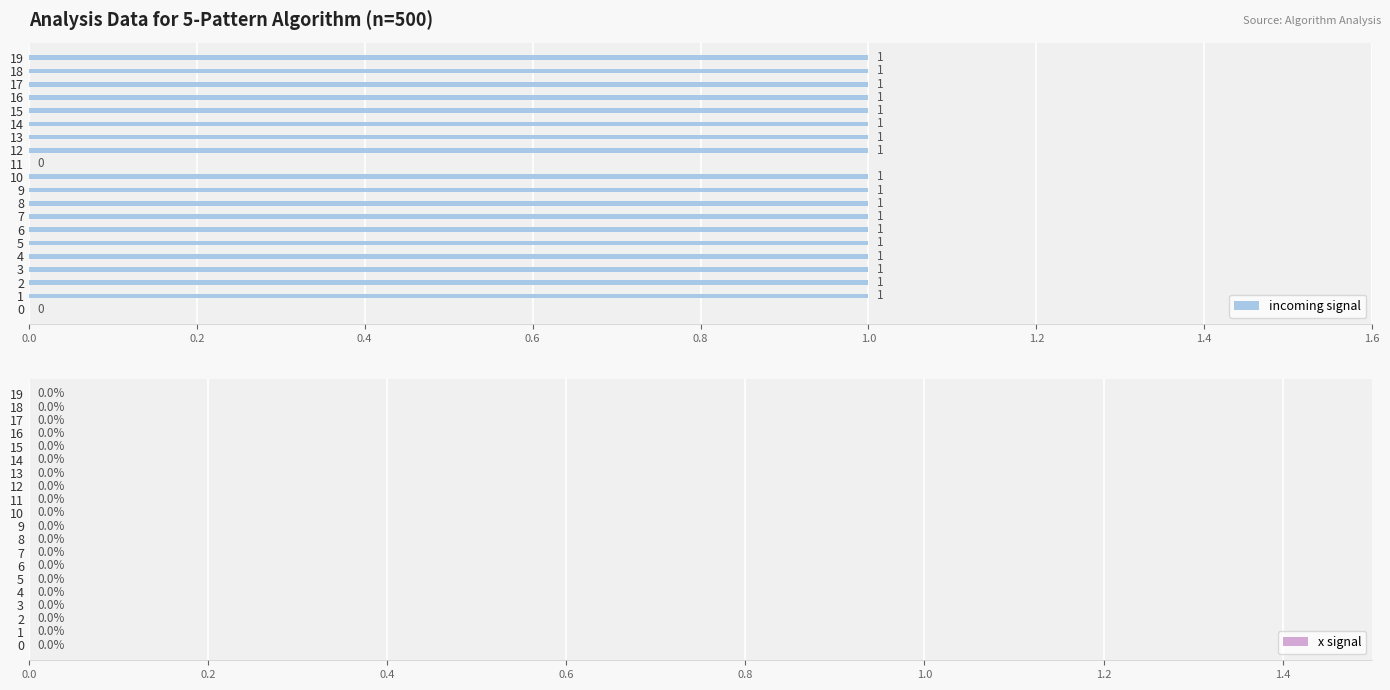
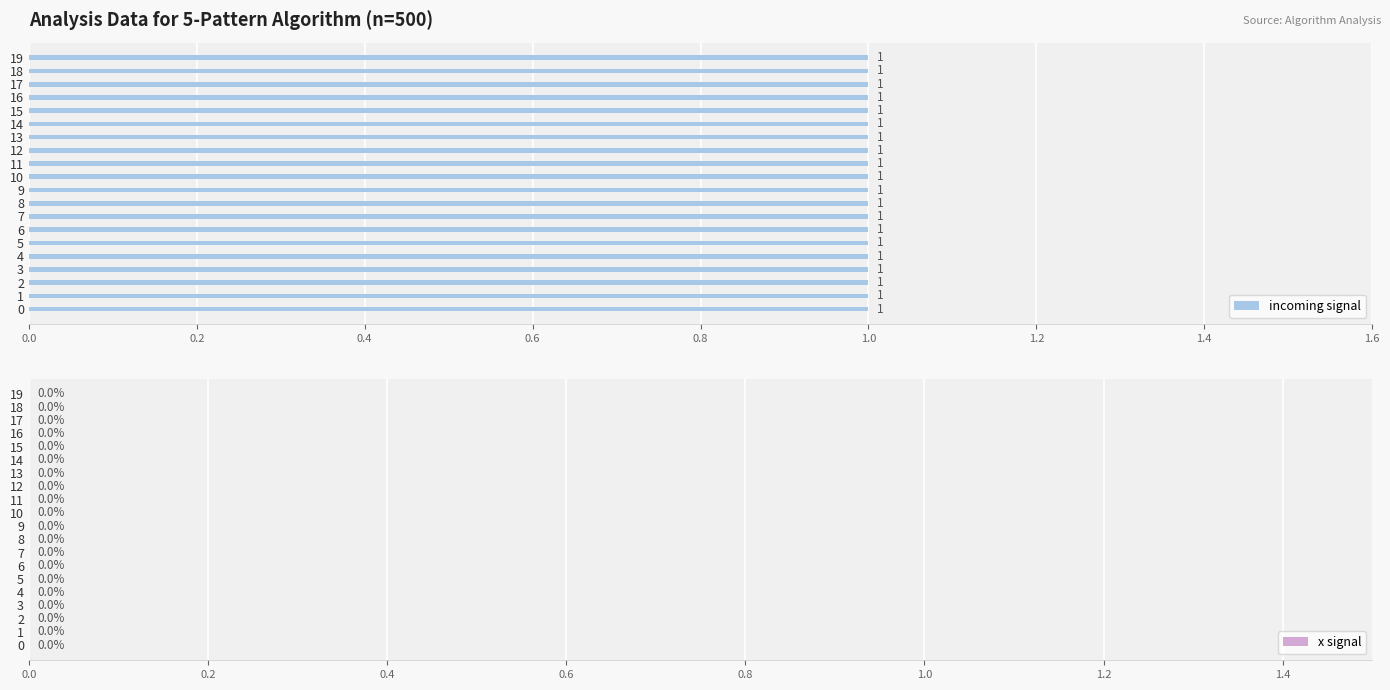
Analysis Data for 5-Pattern Algorithm (n=500), 11: 0 -> 1
Analysis Data for 5-Pattern Algorithm (n=500), 0: 0 -> 1
